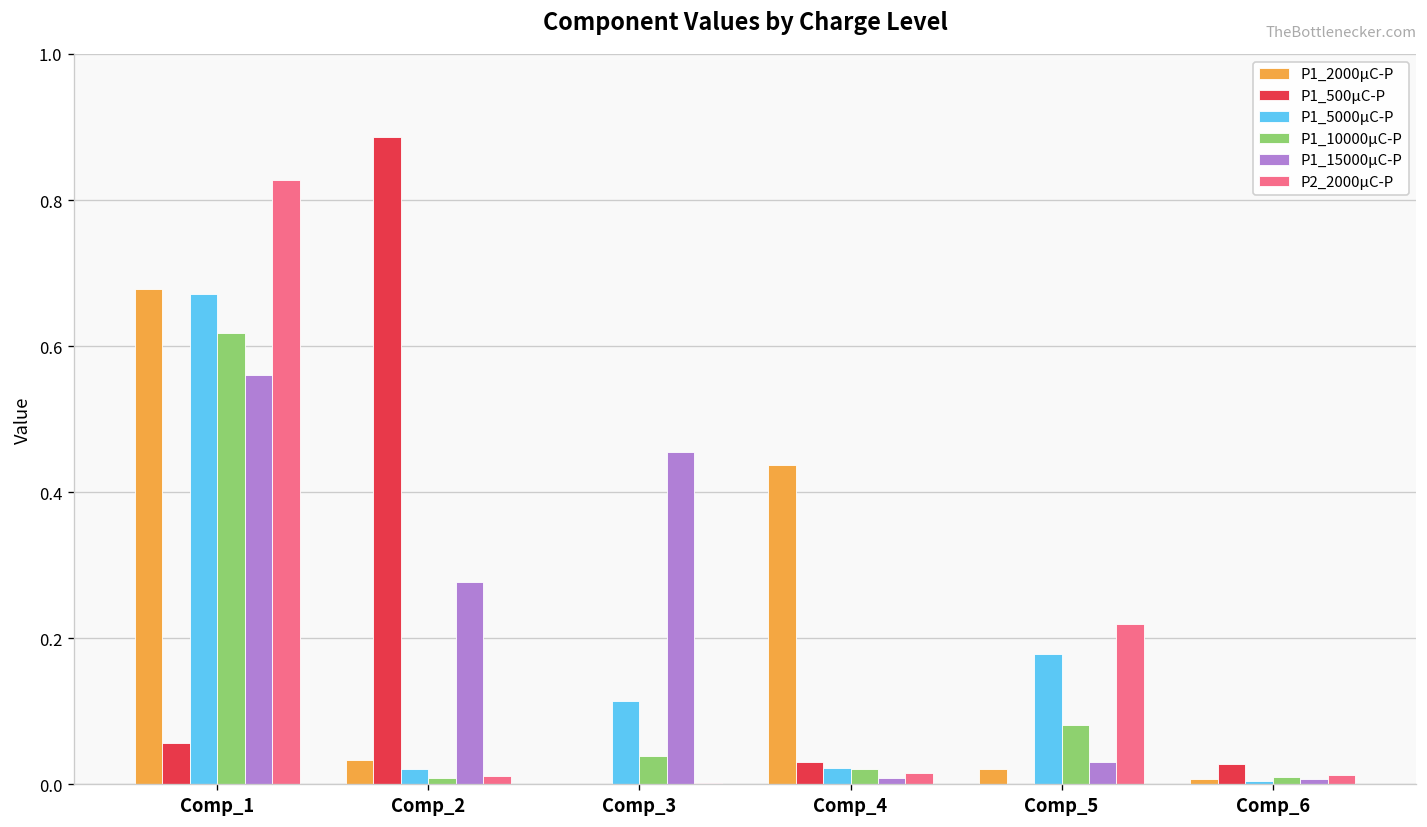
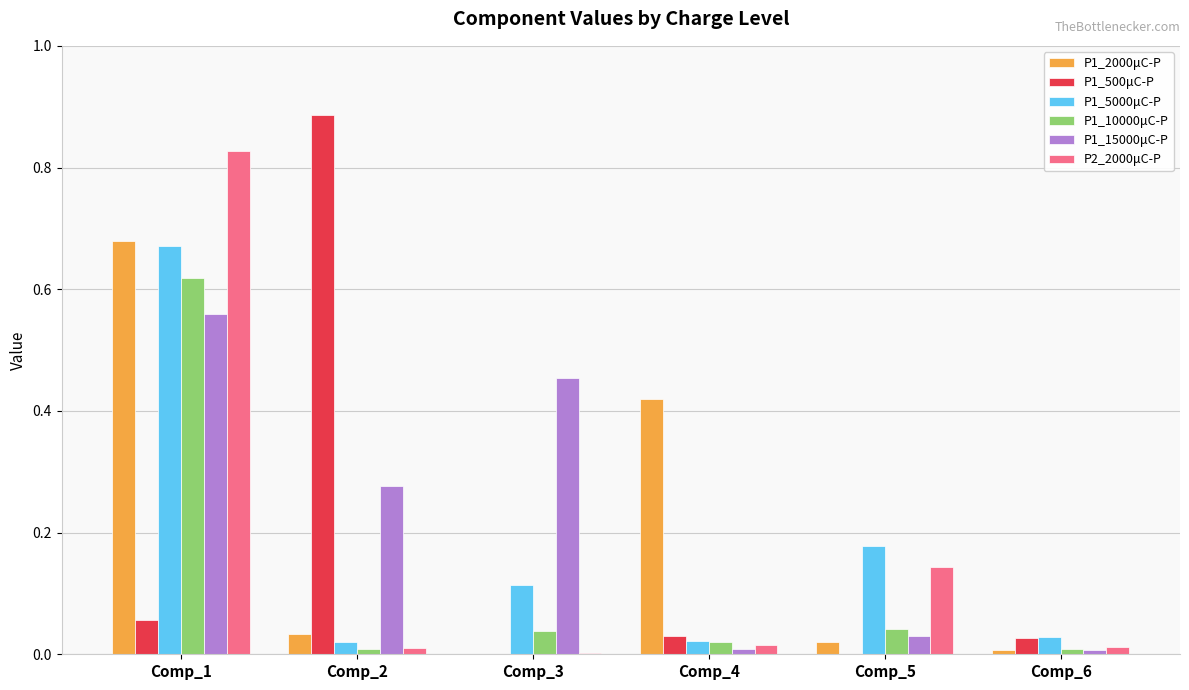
P1_2000μC-P, Comp_4: 0.44 -> 0.42
P1_10000μC-P, Comp_5: 0.08 -> 0.04
P2_2000μC-P, Comp_5: 0.22 -> 0.14
P1_5000μC-P, Comp_6: 0.00 -> 0.03
